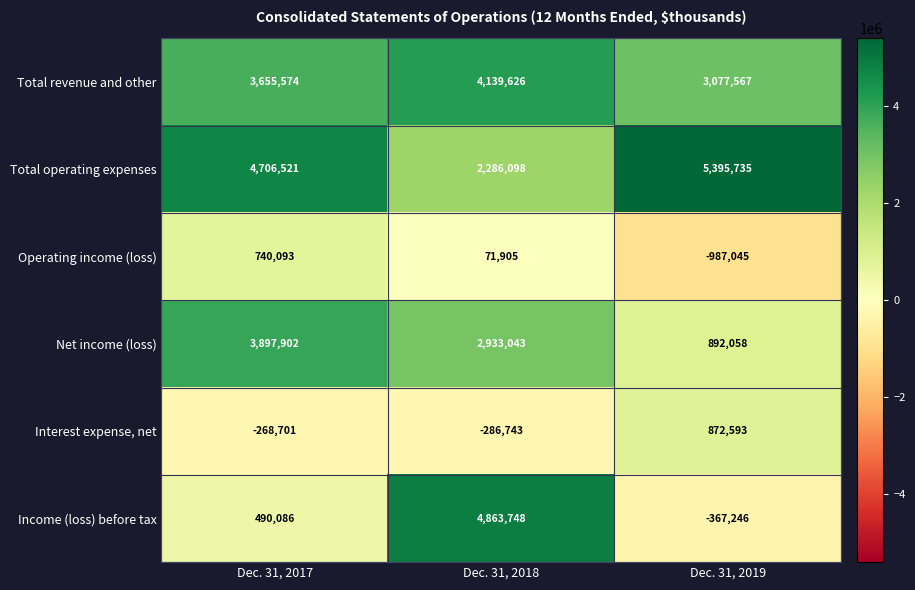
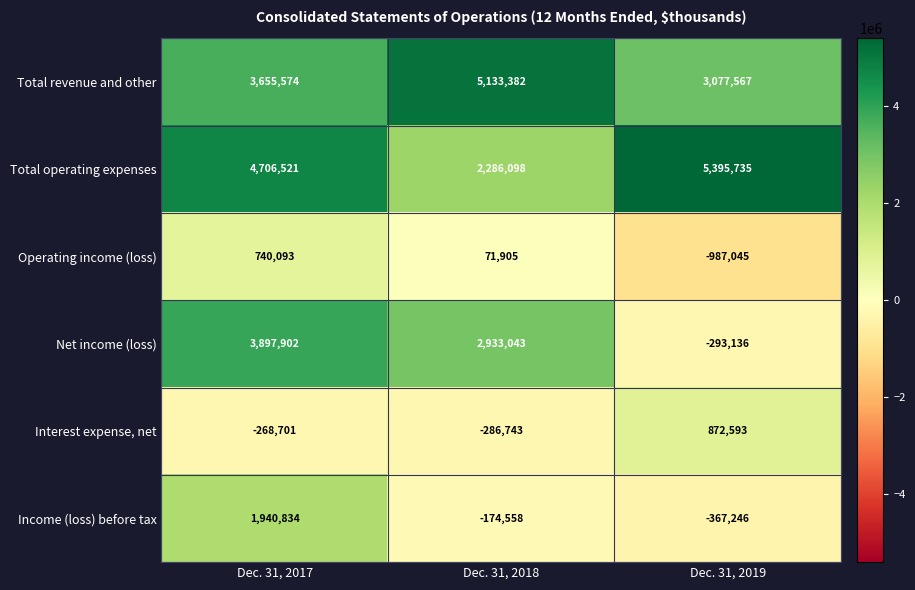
Total revenue and other, Dec. 31, 2018: 4,139,626 -> 5,133,382
Net income (loss), Dec. 31, 2019: 892,058 -> -293,136
Income (loss) before tax, Dec. 31, 2017: 490,086 -> 1,940,834
Income (loss) before tax, Dec. 31, 2018: 4,863,748 -> -174,558
